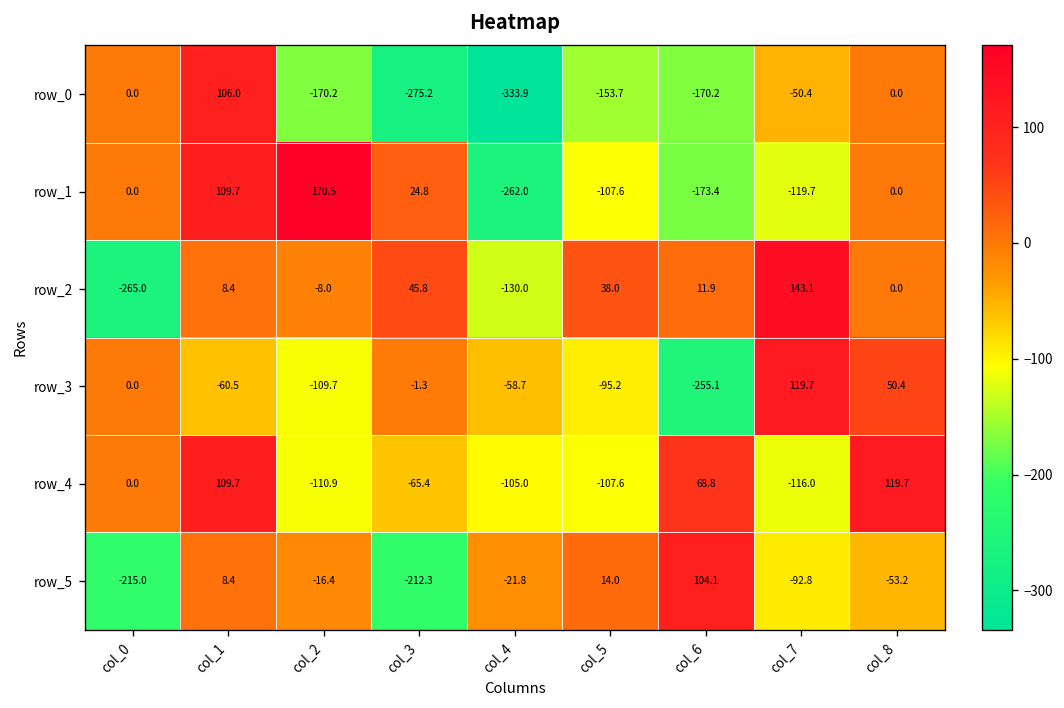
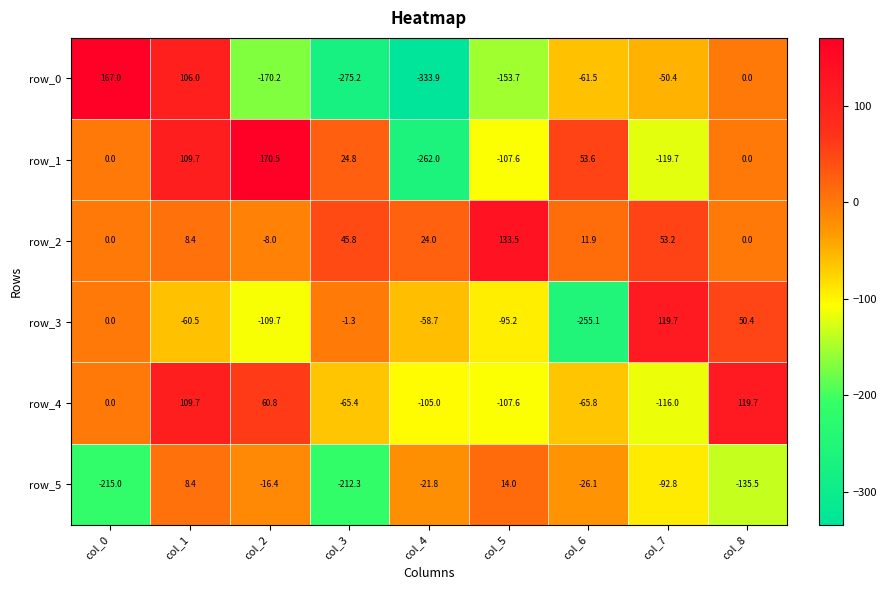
row_0, col_0: 0.0 -> 167.0
row_0, col_6: -170.2 -> -61.5
row_1, col_6: -173.4 -> 53.6
row_2, col_0: -265.0 -> 0.0
row_2, col_4: -130.0 -> 24.0
row_2, col_5: 38.0 -> 133.5
row_2, col_7: 143.1 -> 53.2
row_4, col_2: -110.9 -> 60.8
row_4, col_6: 68.8 -> -65.8
row_5, col_6: 104.1 -> -26.1
row_5, col_8: -53.2 -> -135.5
